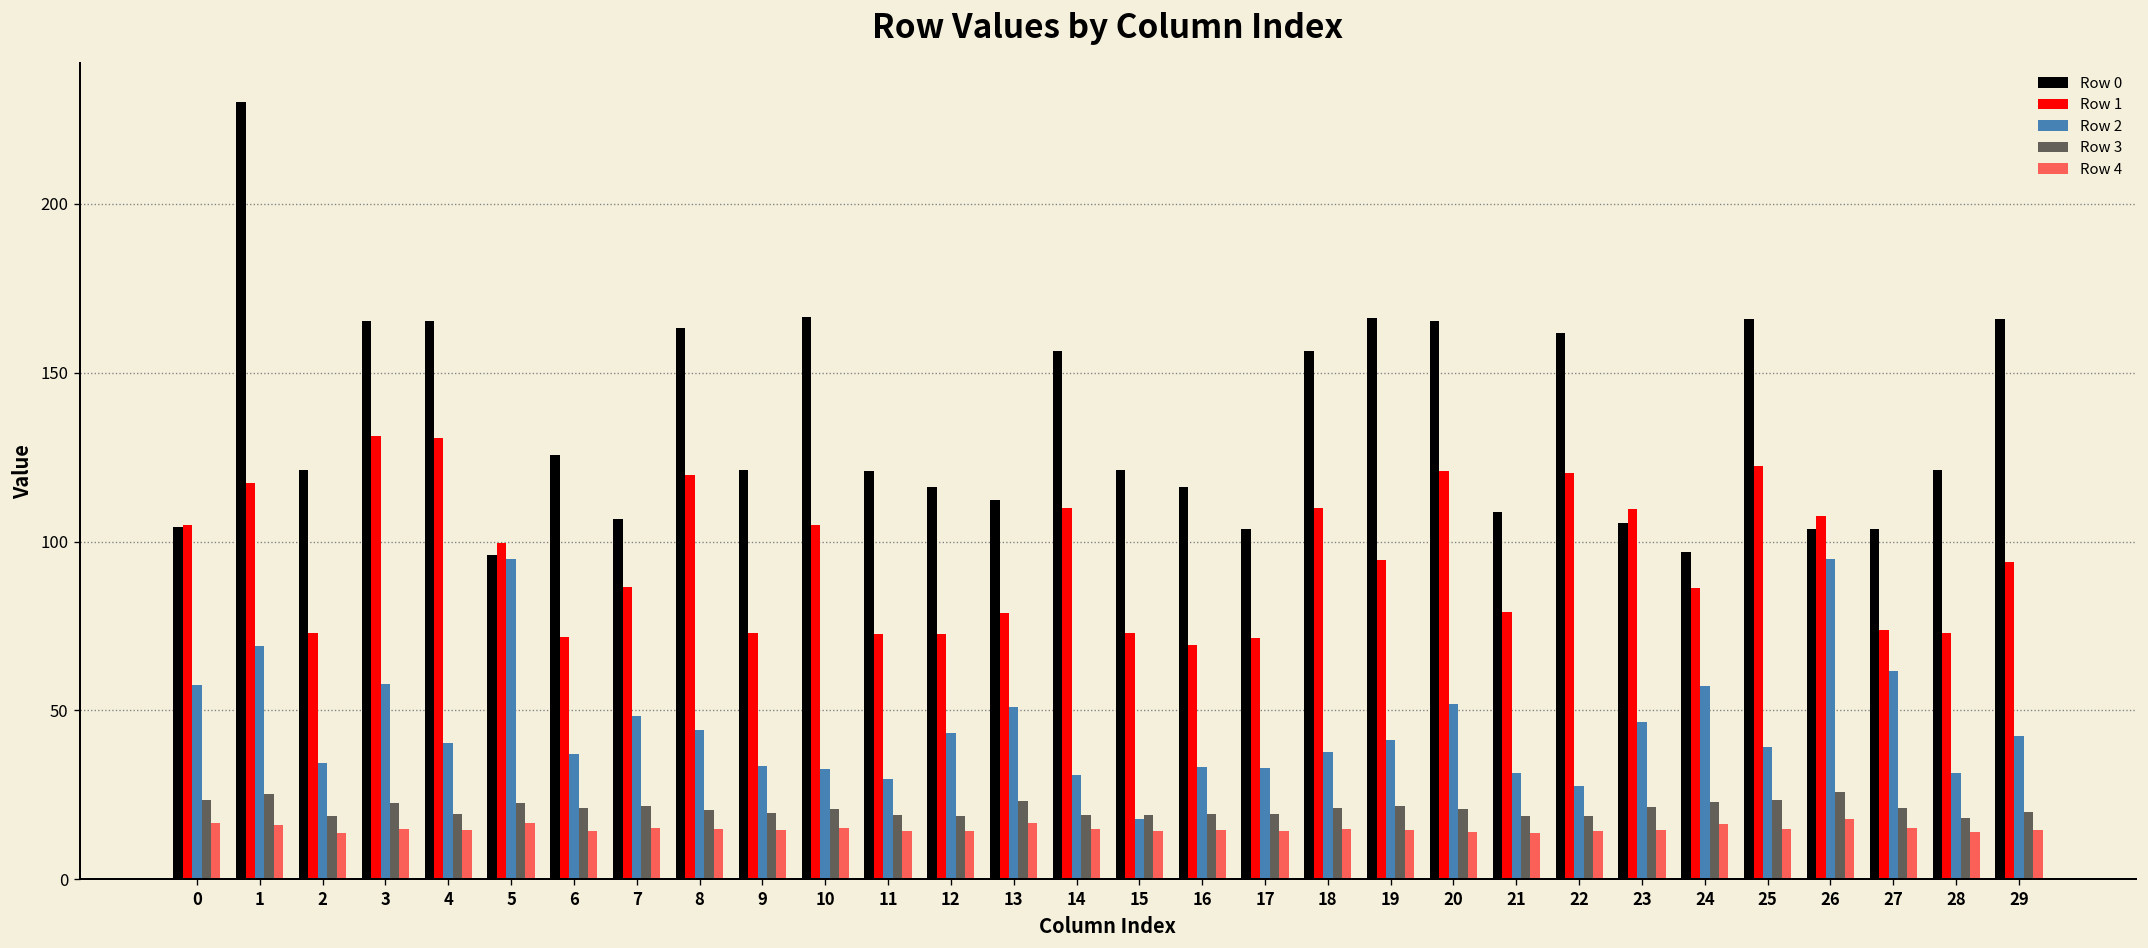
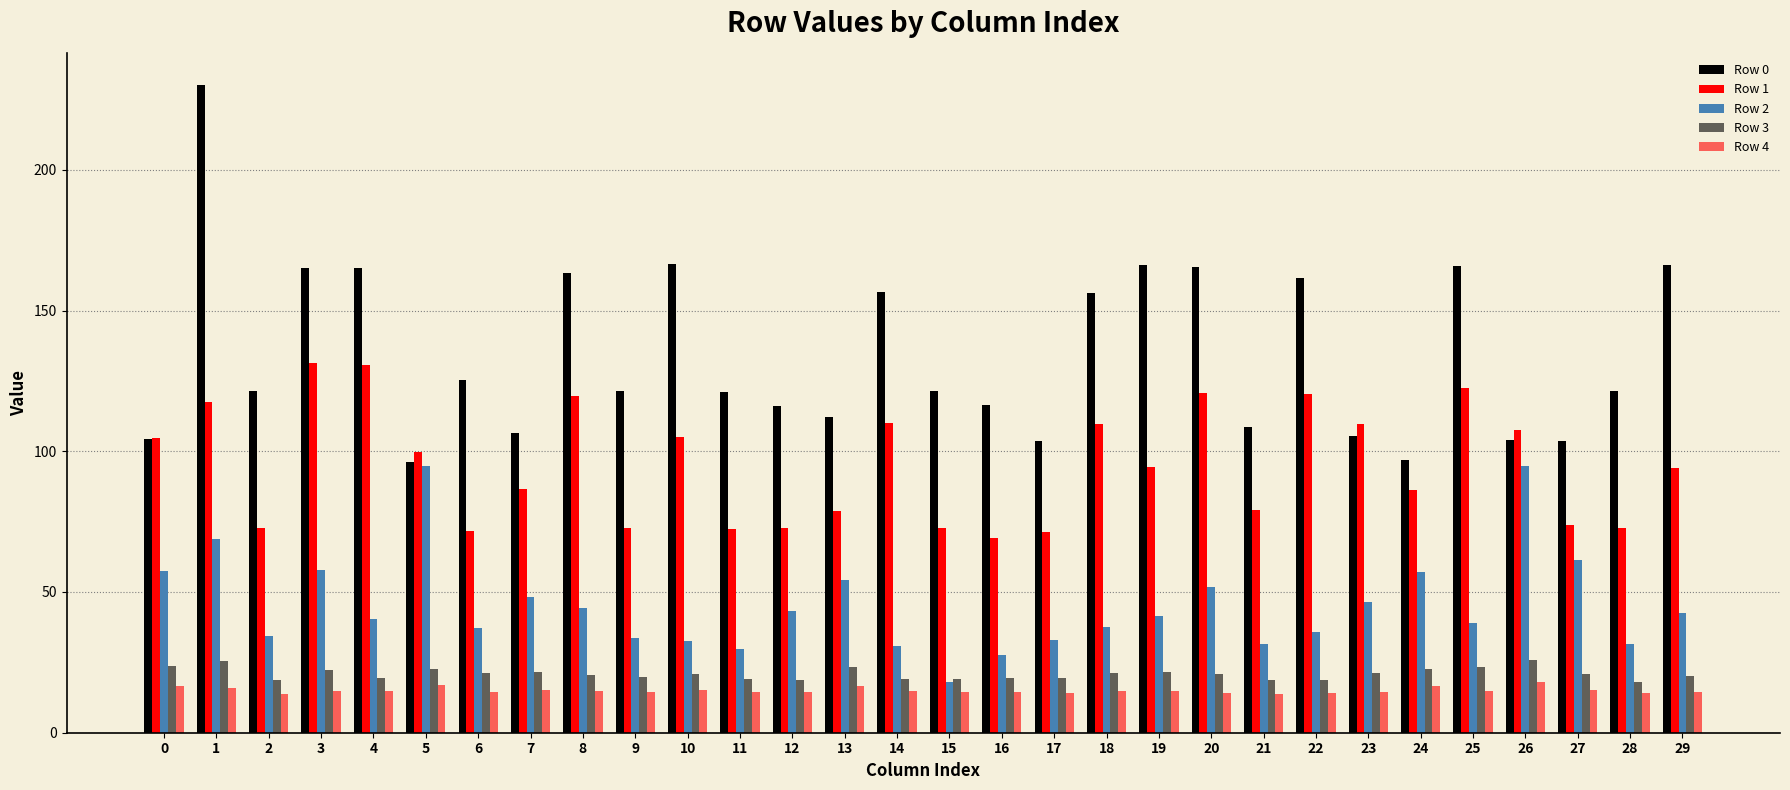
Row 2, 13: 51 -> 54
Row 2, 16: 33 -> 27
Row 2, 22: 28 -> 36
